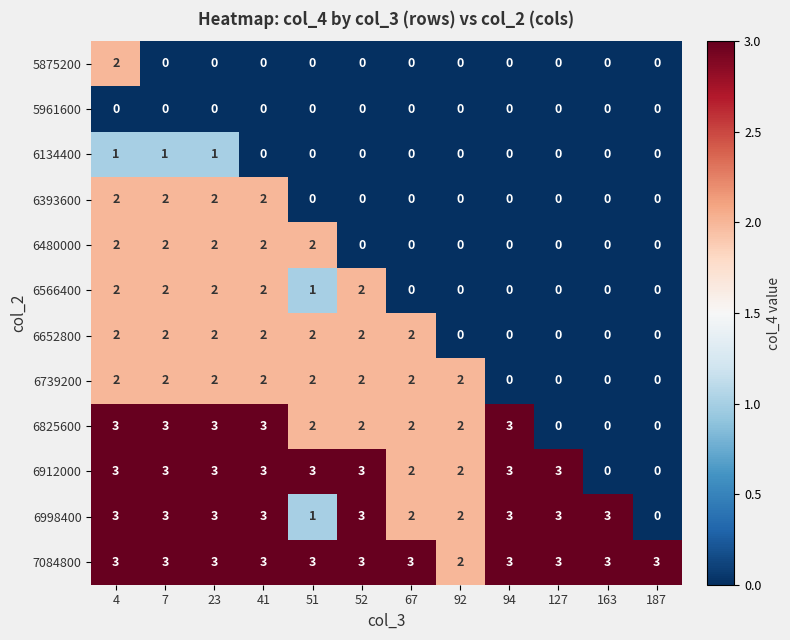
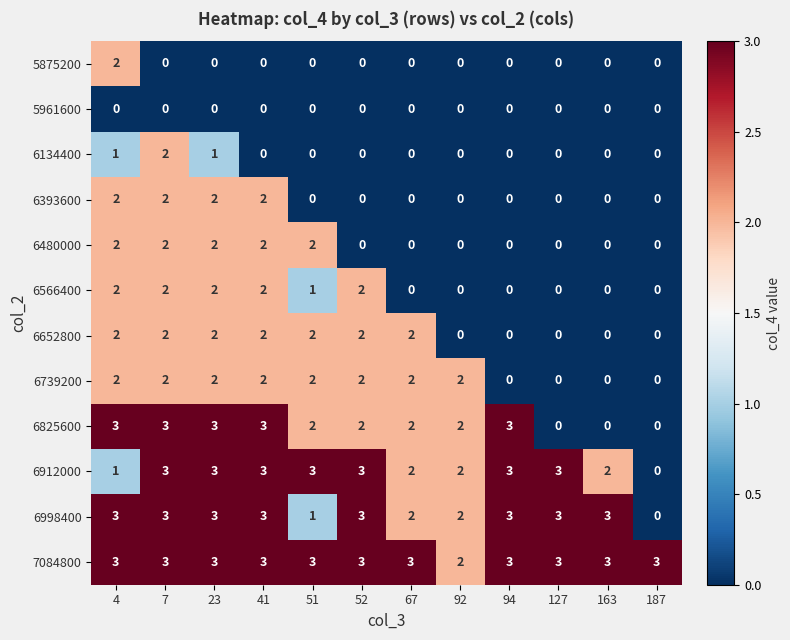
6134400, 7: 1 -> 2
6912000, 4: 3 -> 1
6912000, 163: 0 -> 2
